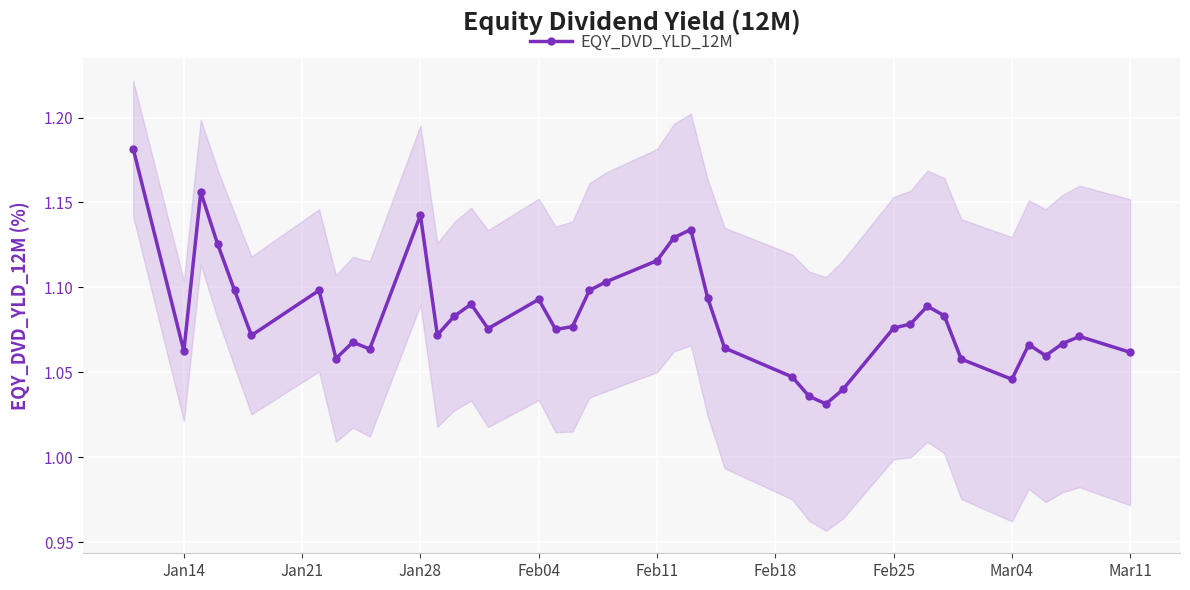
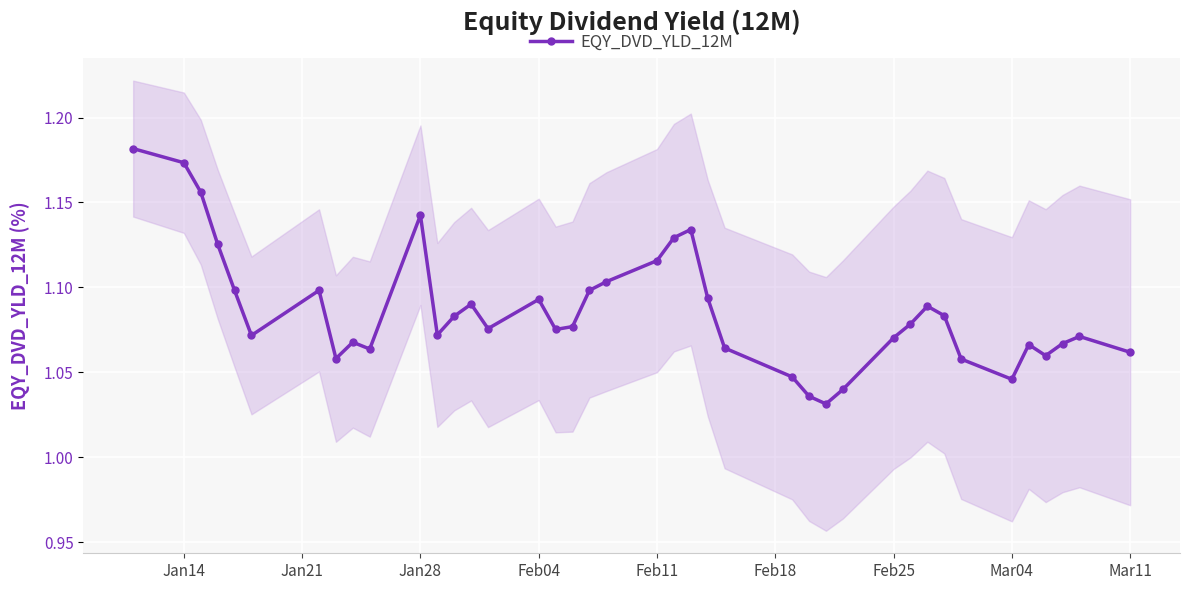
EQY_DVD_YLD_12M, Jan14: 1.063 -> 1.173
EQY_DVD_YLD_12M, Feb25: 1.076 -> 1.070
